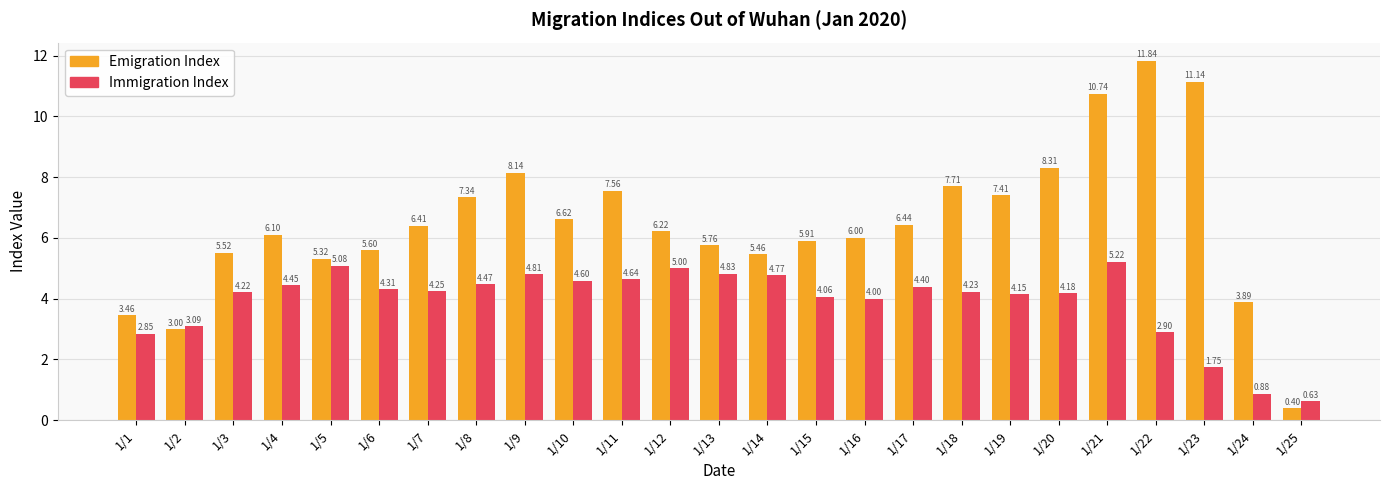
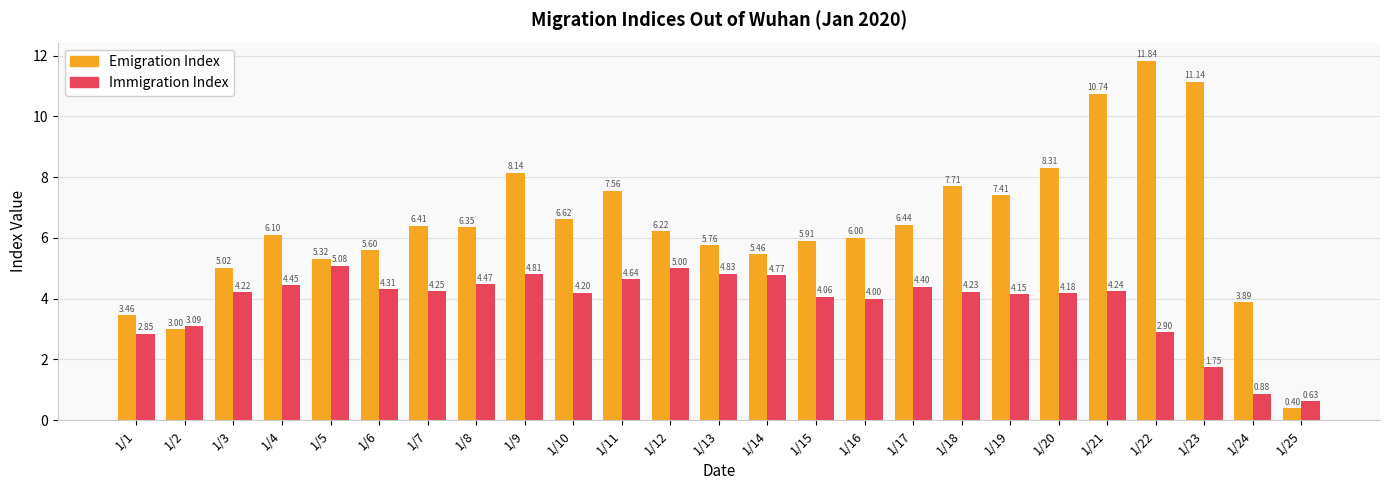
Emigration Index, 1/3: 5.52 -> 5.02
Emigration Index, 1/8: 7.34 -> 6.35
Immigration Index, 1/10: 4.60 -> 4.20
Immigration Index, 1/21: 5.22 -> 4.24
